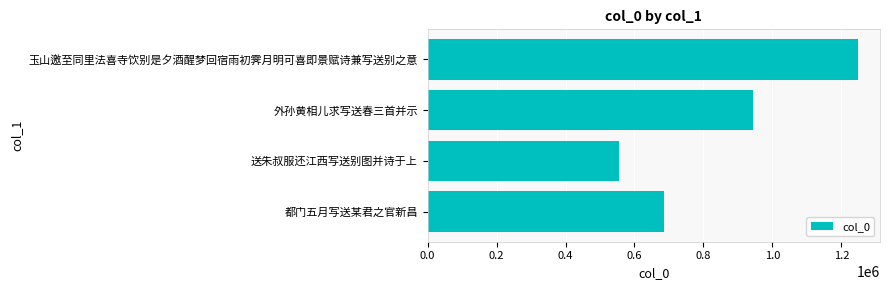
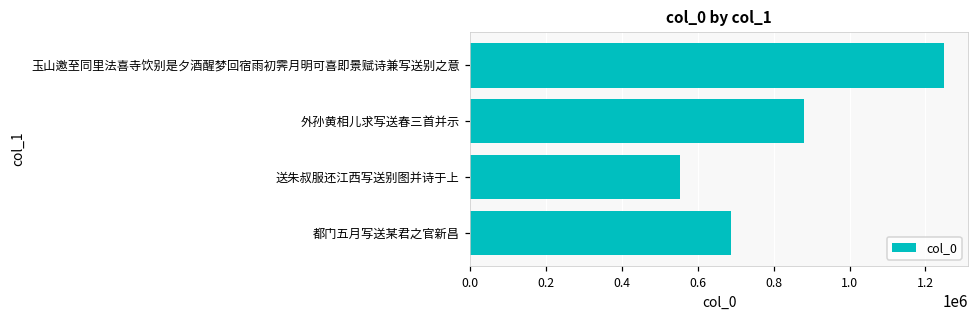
外孙黄相儿求写送春三首并示: 940000 -> 880000
